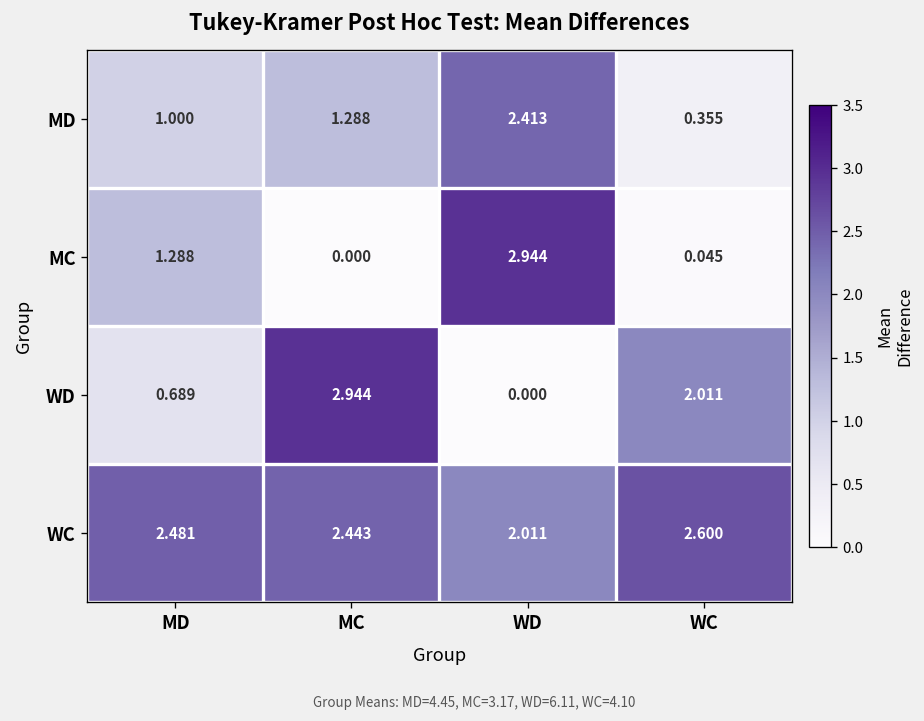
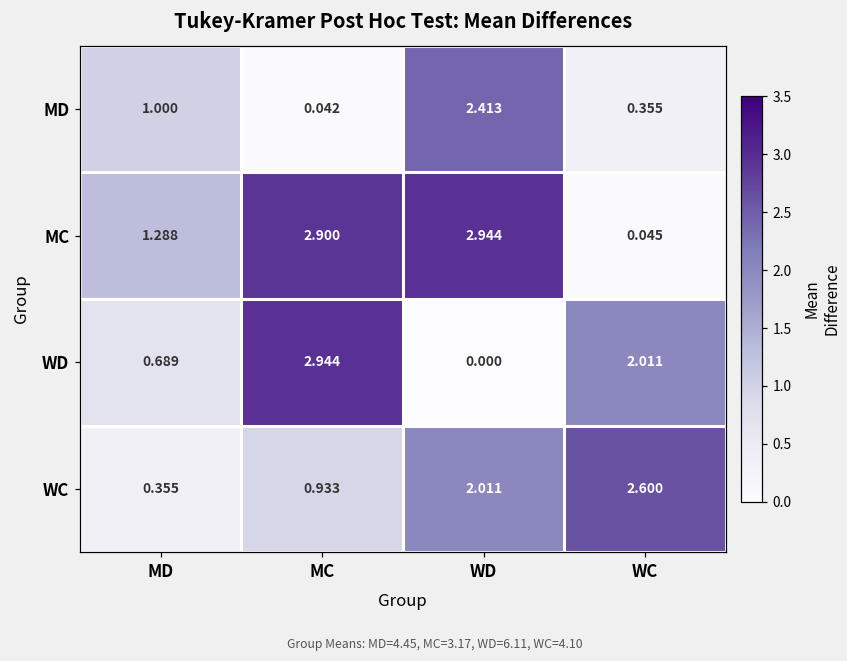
MD, MC: 1.288 -> 0.042
MC, MC: 0.000 -> 2.900
WC, MD: 2.481 -> 0.355
WC, MC: 2.443 -> 0.933
